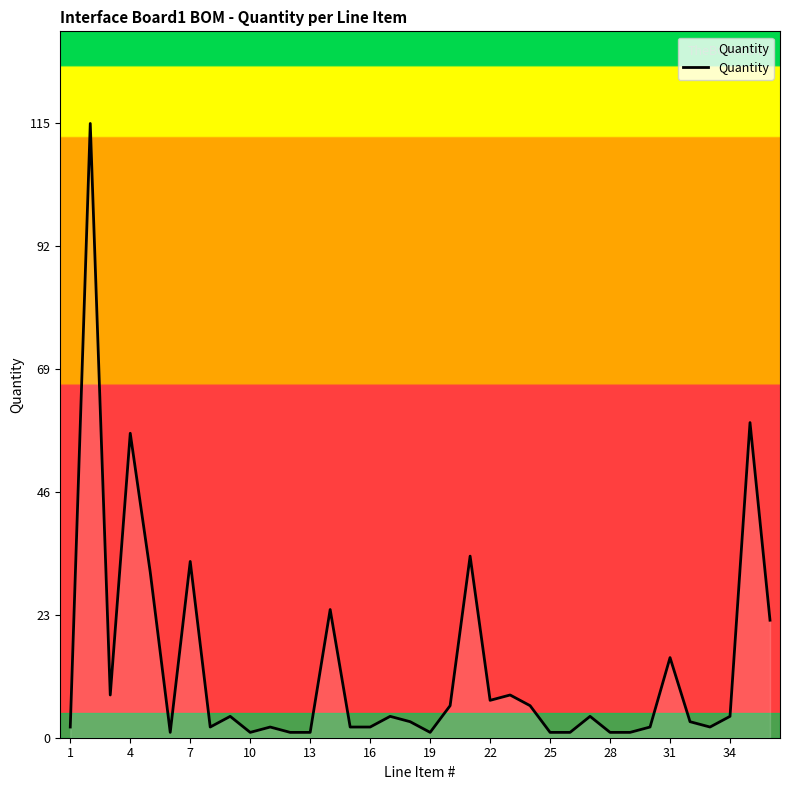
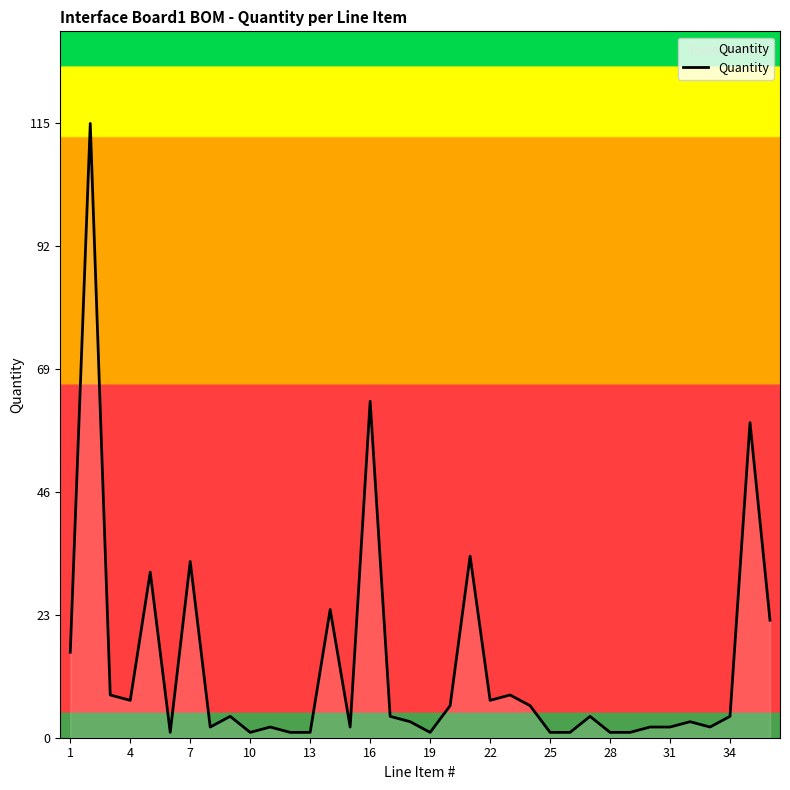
Quantity, 1: 2 -> 16
Quantity, 4: 57 -> 7
Quantity, 16: 2 -> 63
Quantity, 31: 15 -> 2
